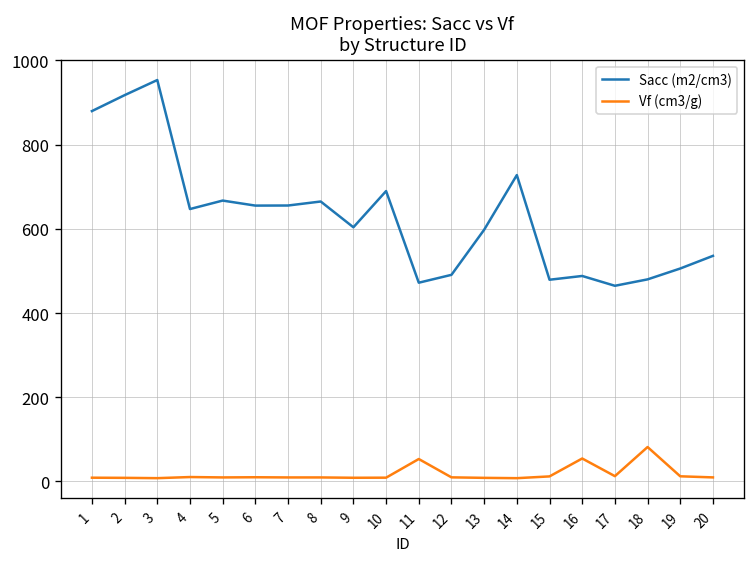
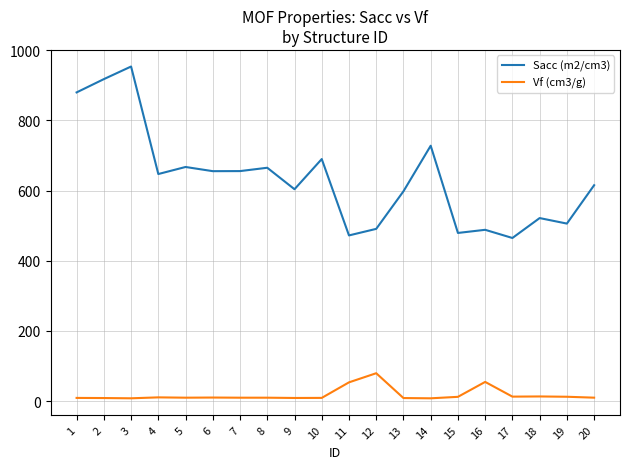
Vf (cm3/g), 12: 10 -> 80
Sacc (m2/cm3), 18: 480 -> 520
Vf (cm3/g), 18: 80 -> 10
Sacc (m2/cm3), 20: 540 -> 620
